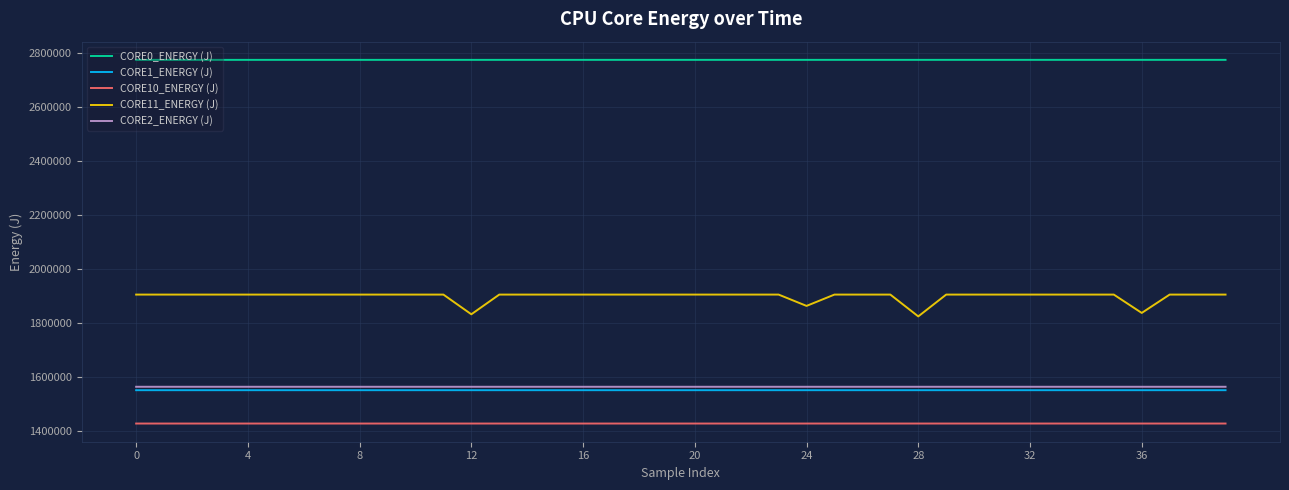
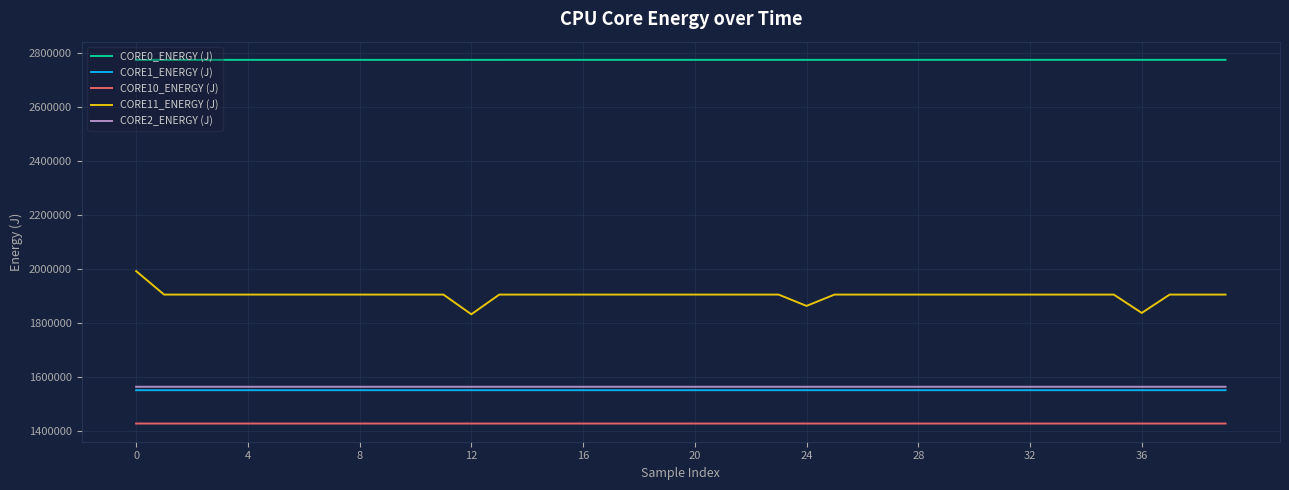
CORE11_ENERGY (J), 0: 1900000 -> 1990000
CORE11_ENERGY (J), 28: 1820000 -> 1900000
